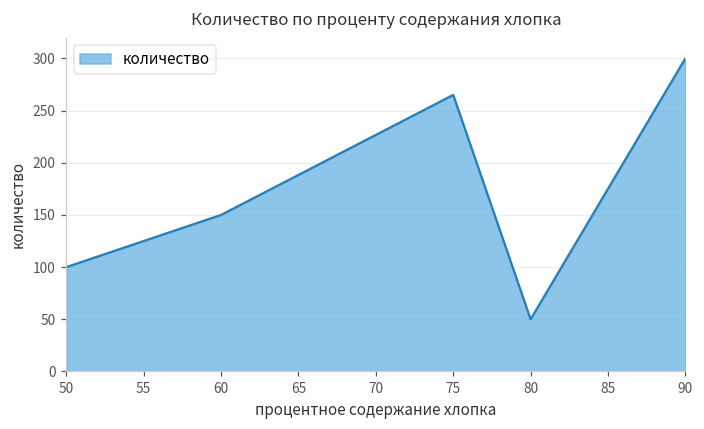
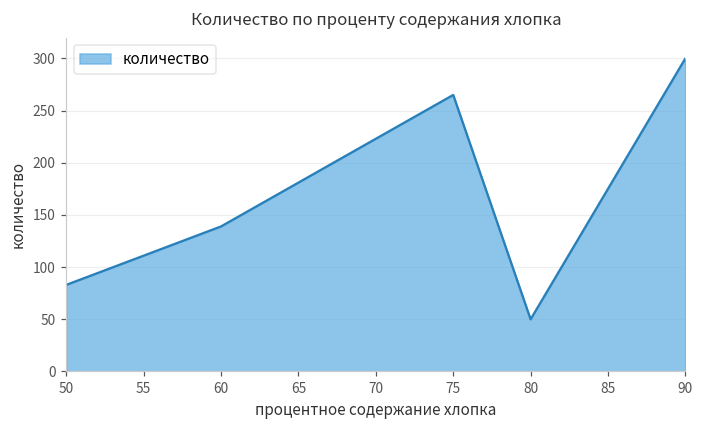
50: 100 -> 80
60: 150 -> 140
